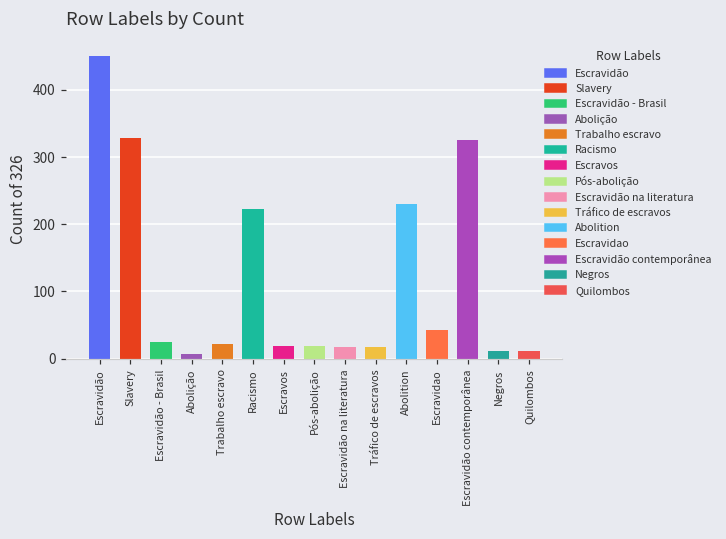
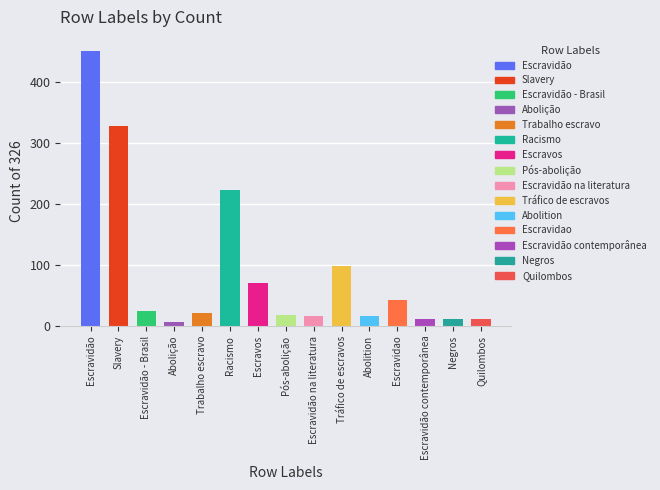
Escravos: 20 -> 70
Tráfico de escravos: 20 -> 100
Abolition: 230 -> 20
Escravidão contemporânea: 330 -> 10
